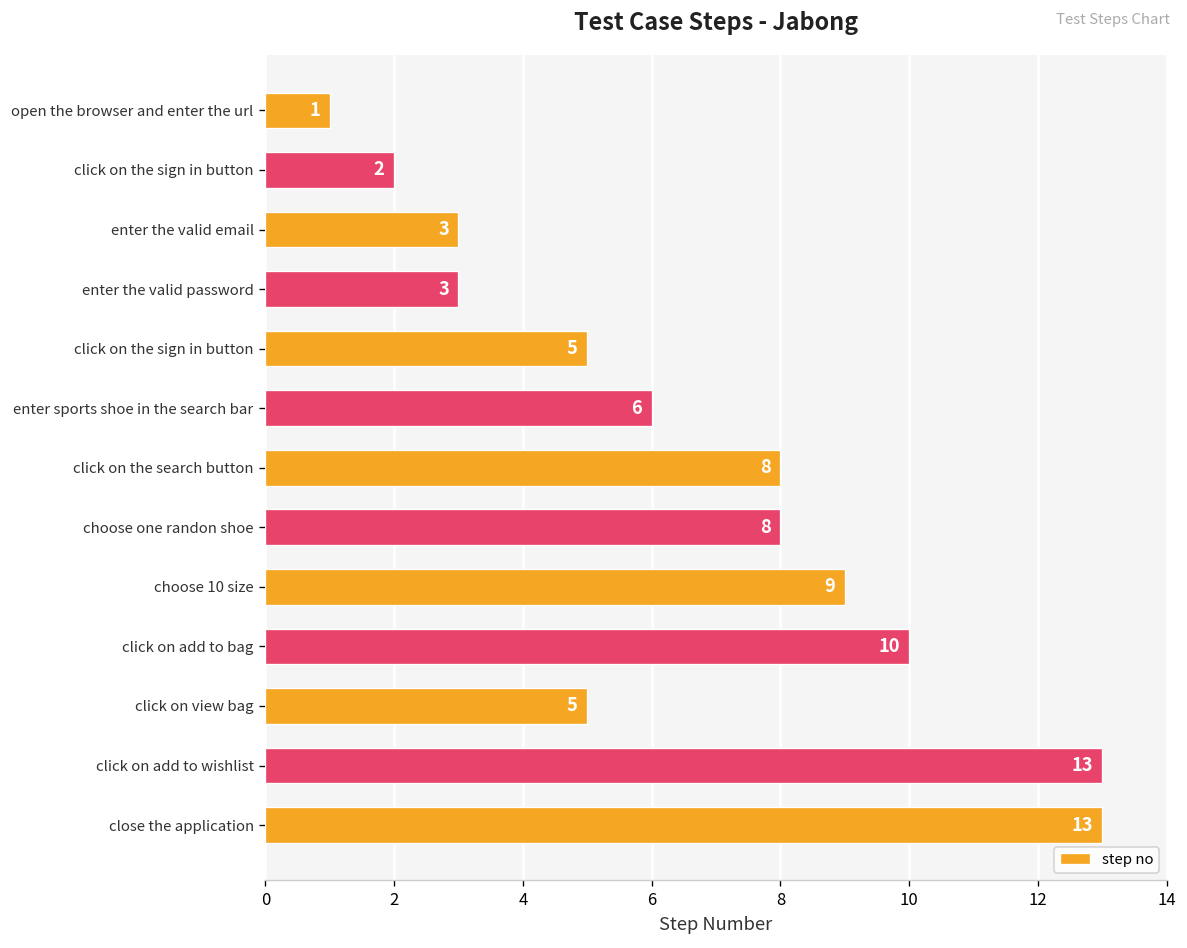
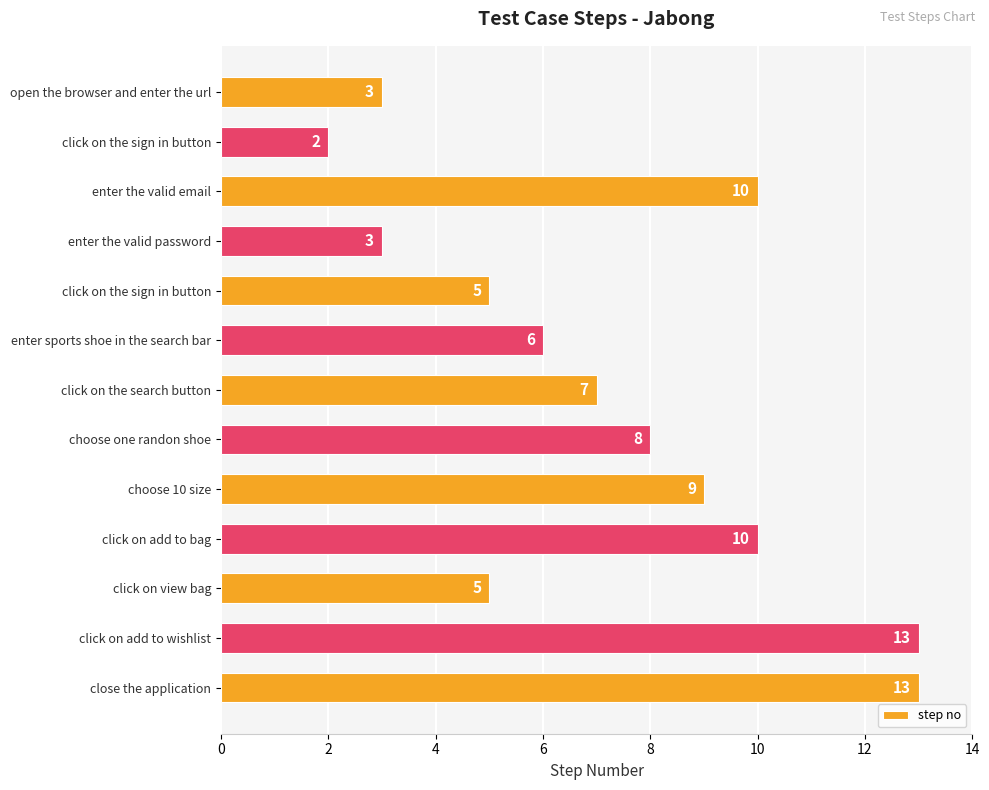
open the browser and enter the url: 1 -> 3
enter the valid email: 3 -> 10
click on the search button: 8 -> 7
